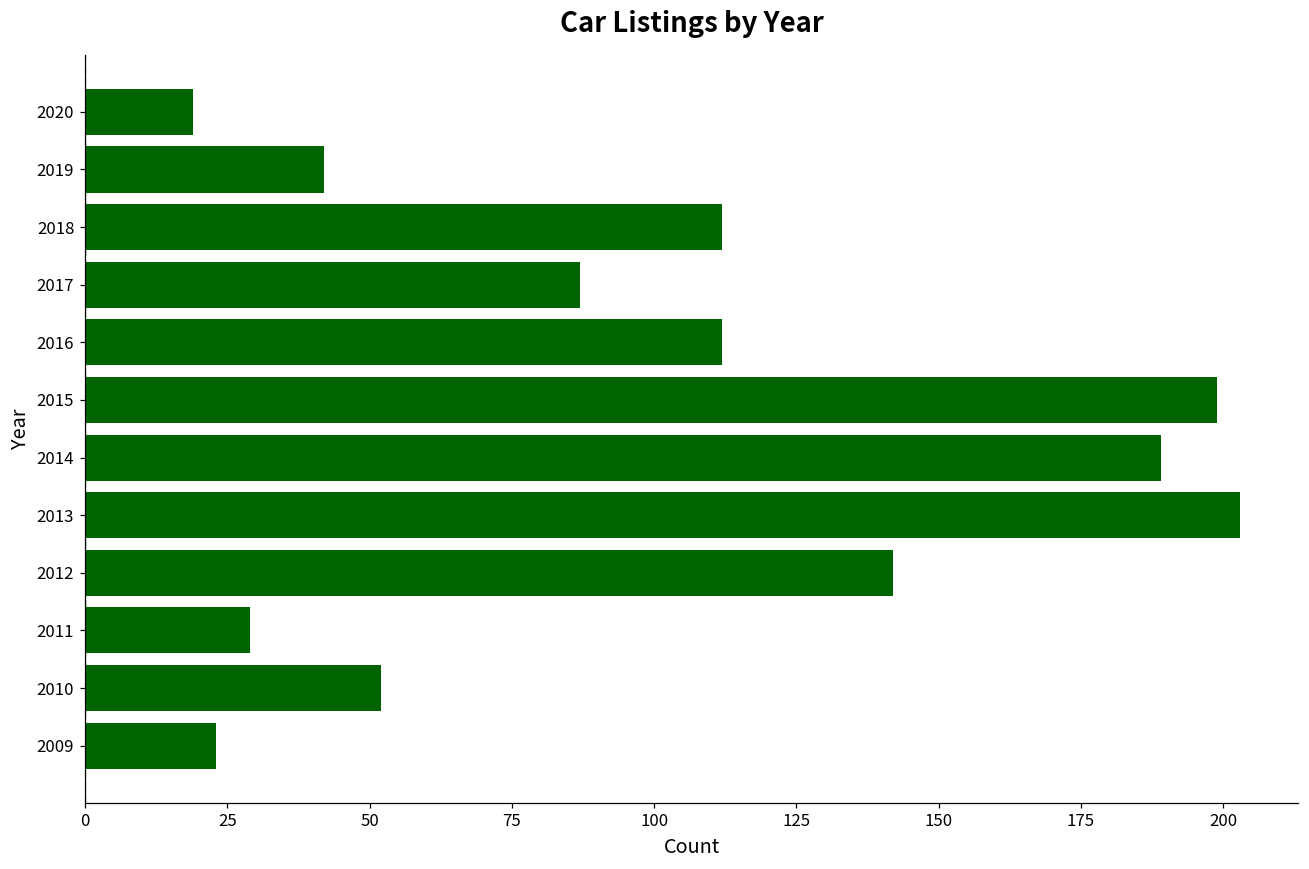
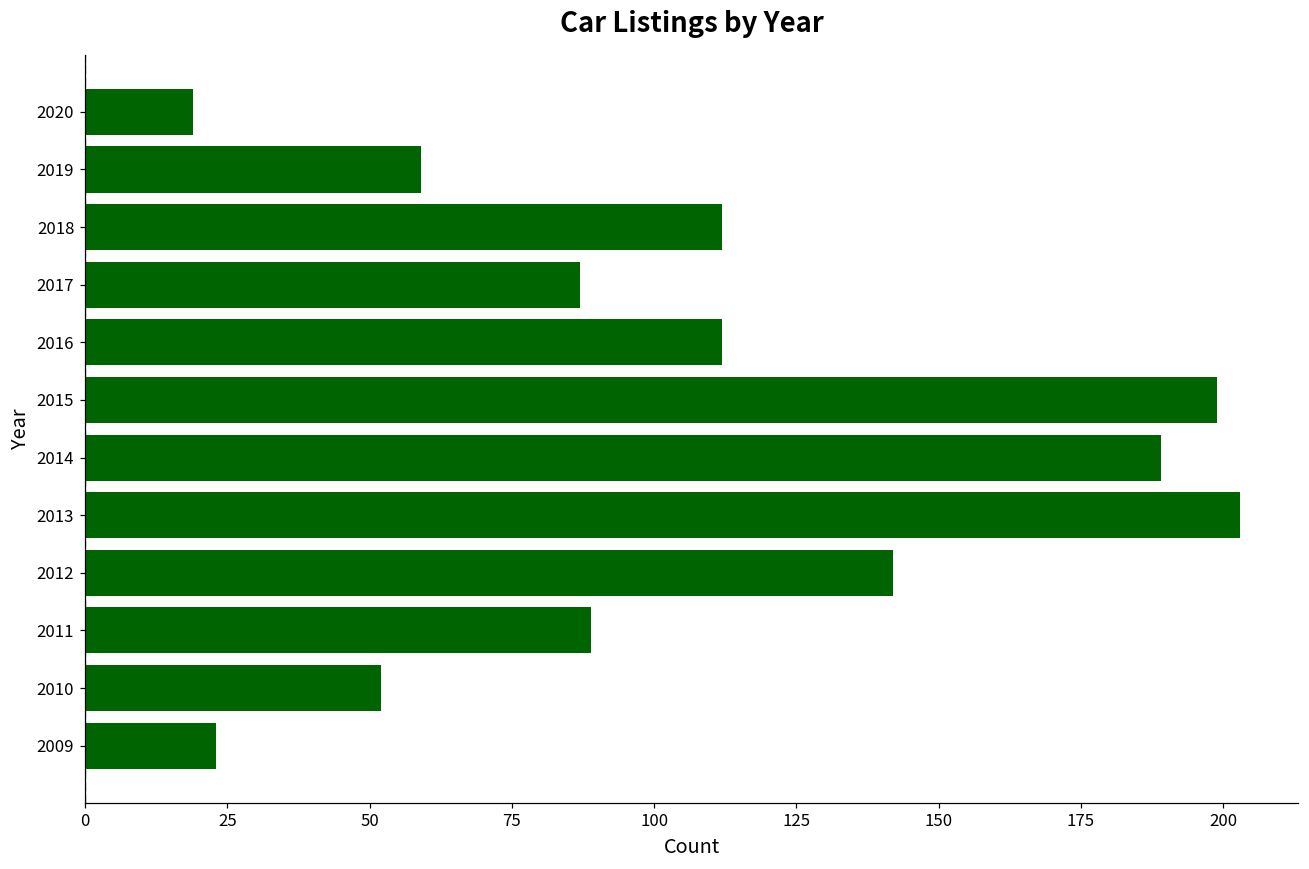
2019: 42 -> 59
2011: 29 -> 89
